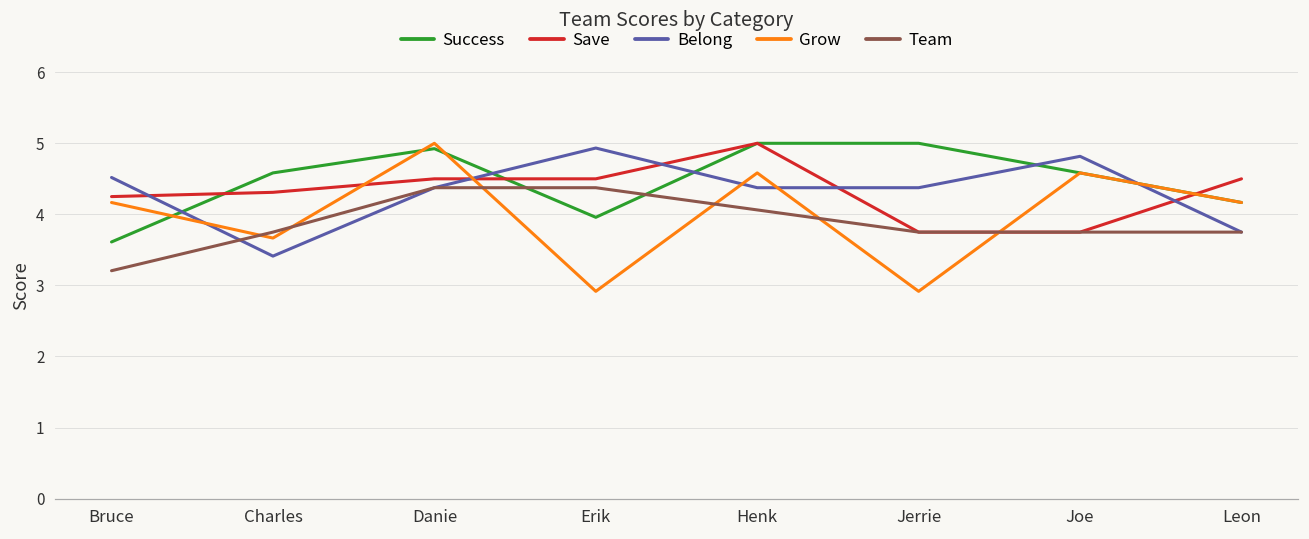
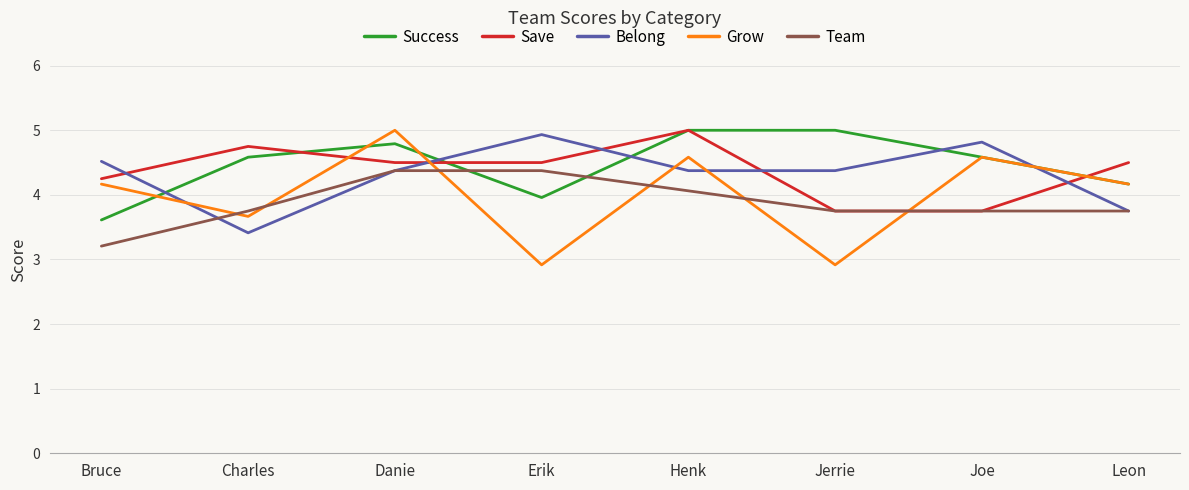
Save, Charles: 4.3 -> 4.8
Success, Danie: 4.9 -> 4.8
